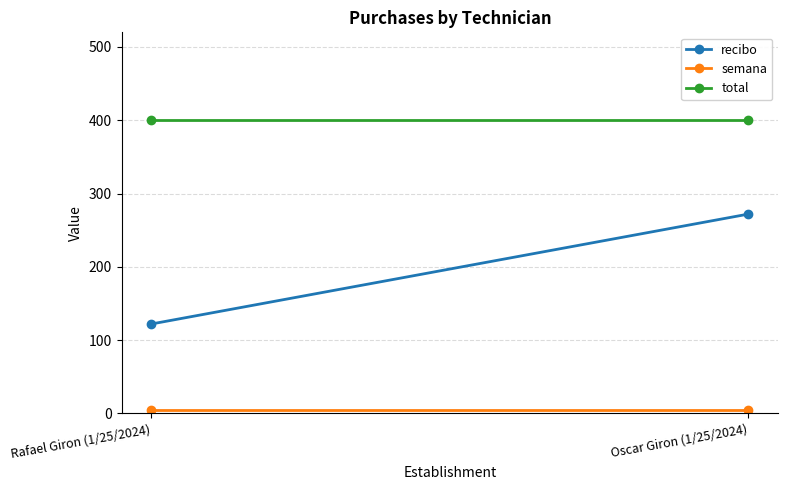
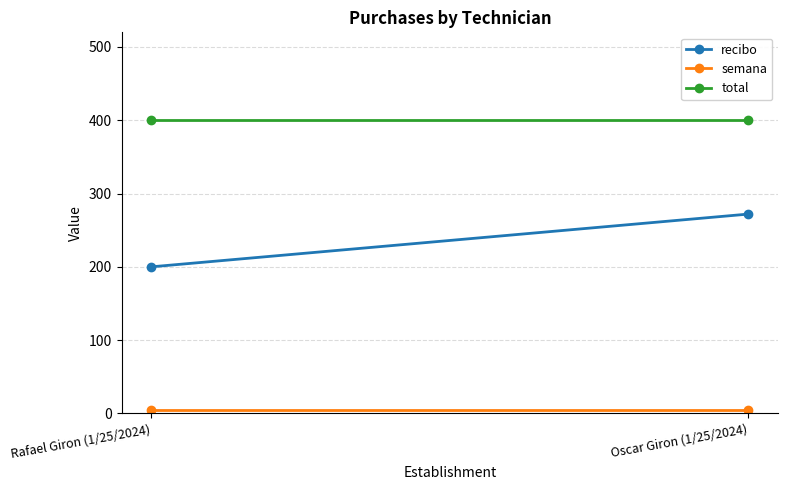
recibo, Rafael Giron (1/25/2024): 120 -> 200
